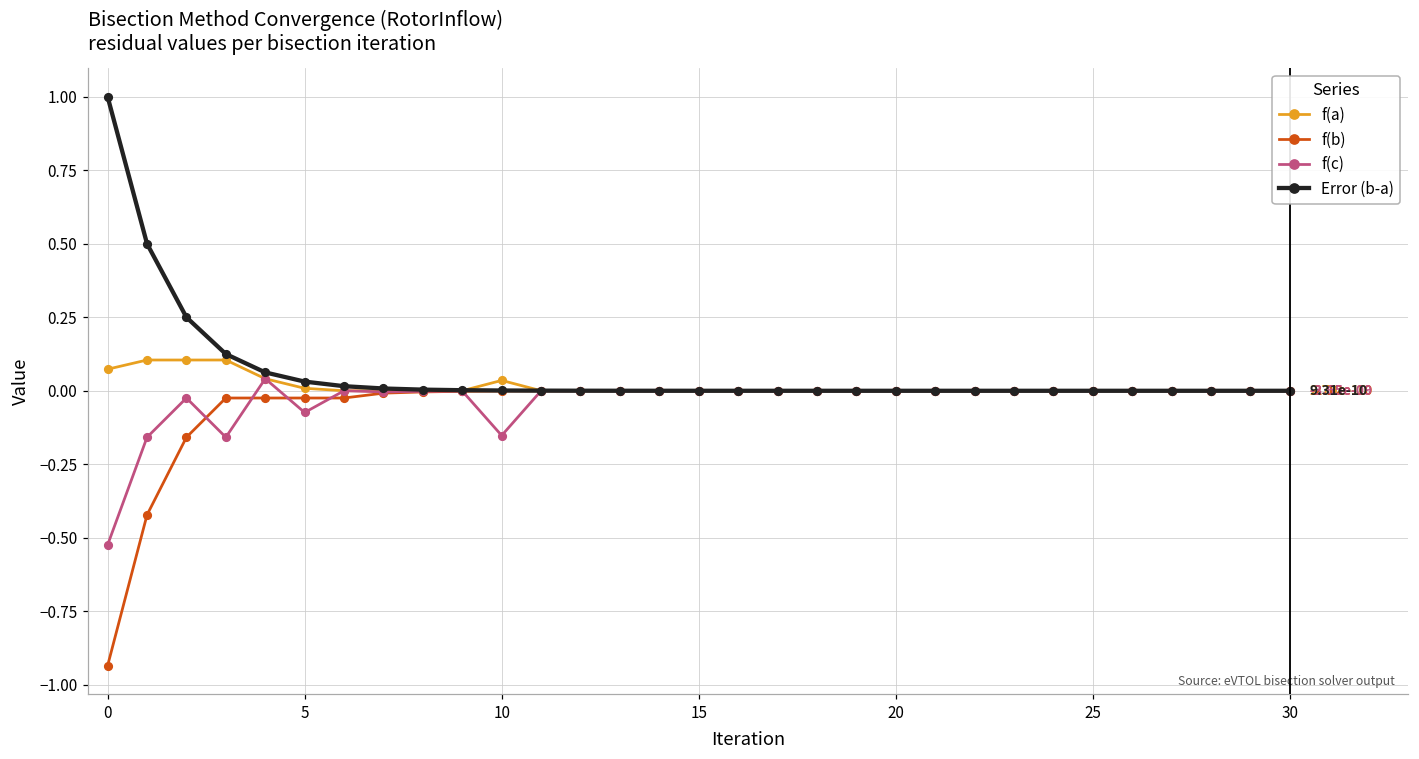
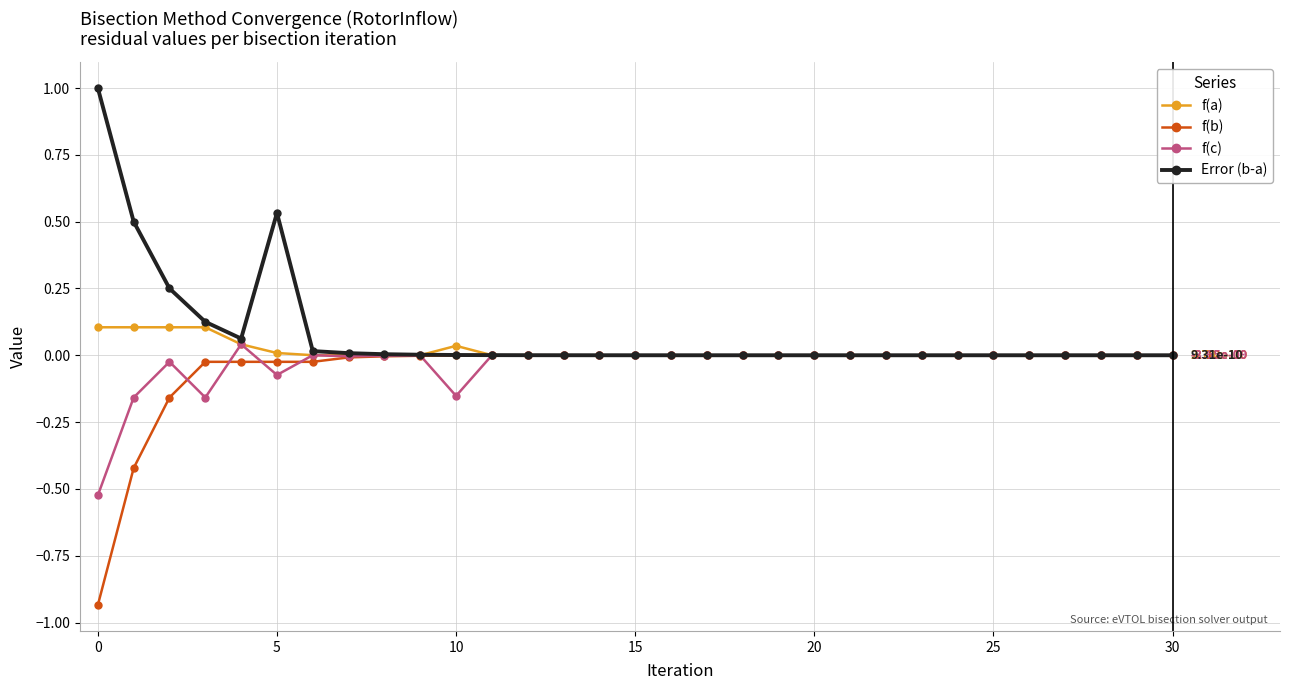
f(a), 0: 0.07 -> 0.10
Error (b-a), 5: 0.03 -> 0.53
